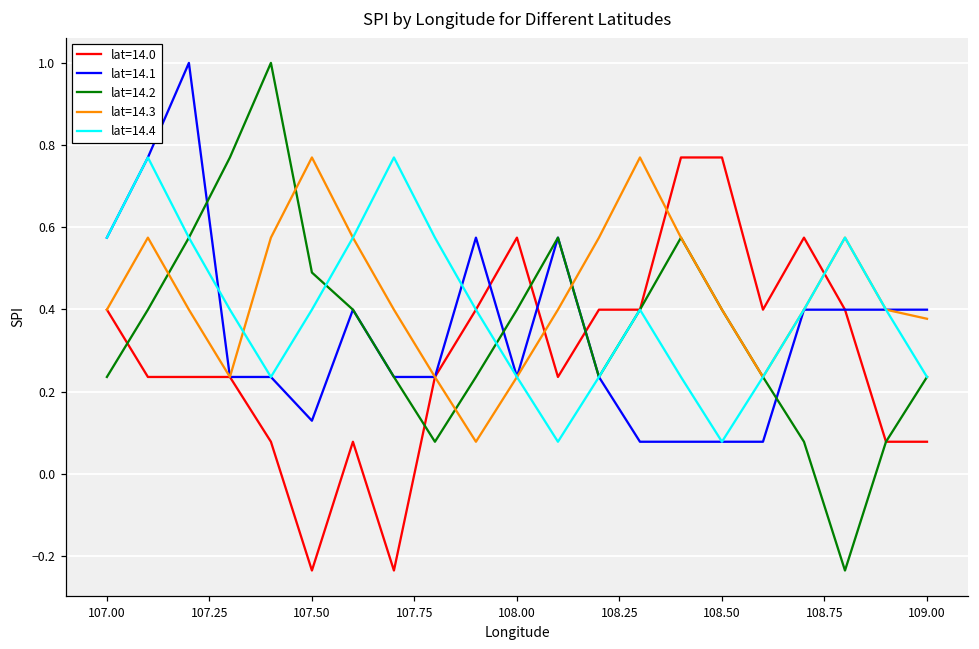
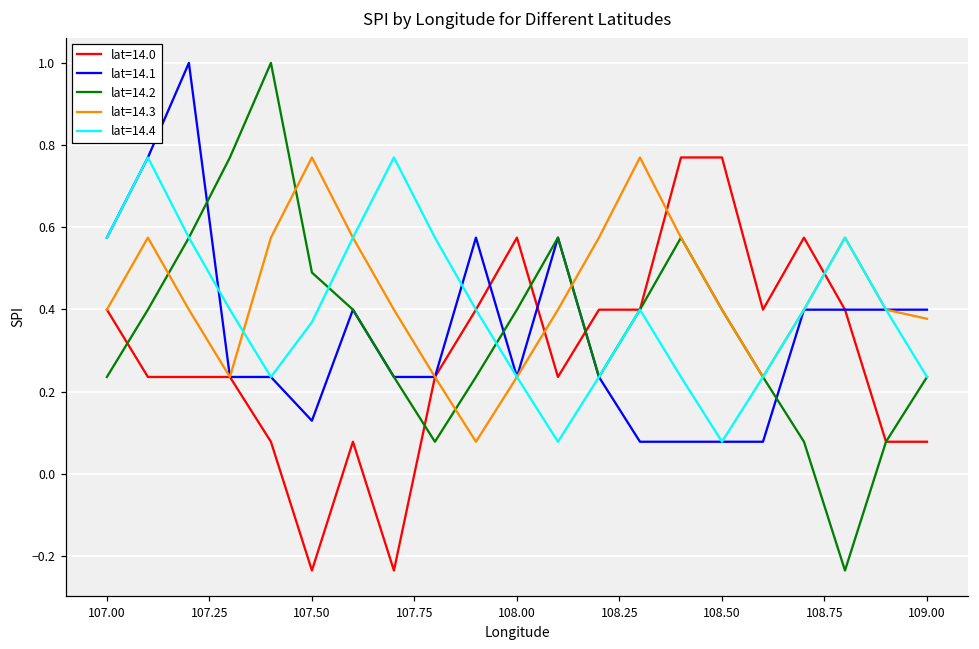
lat=14.4, 107.50: 0.40 -> 0.37
